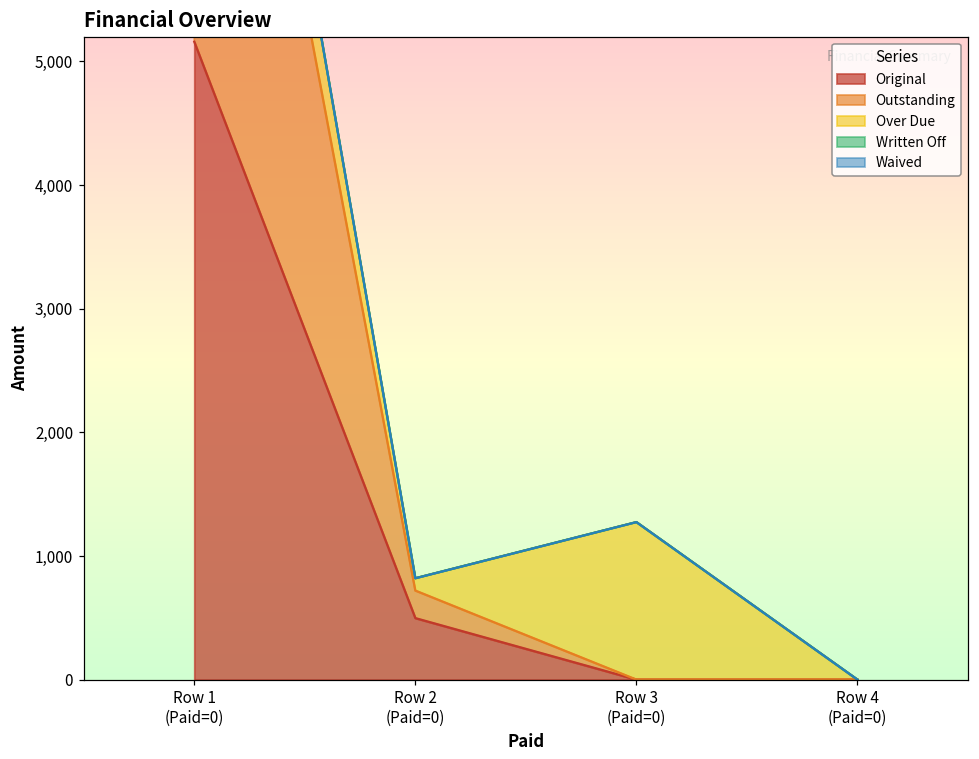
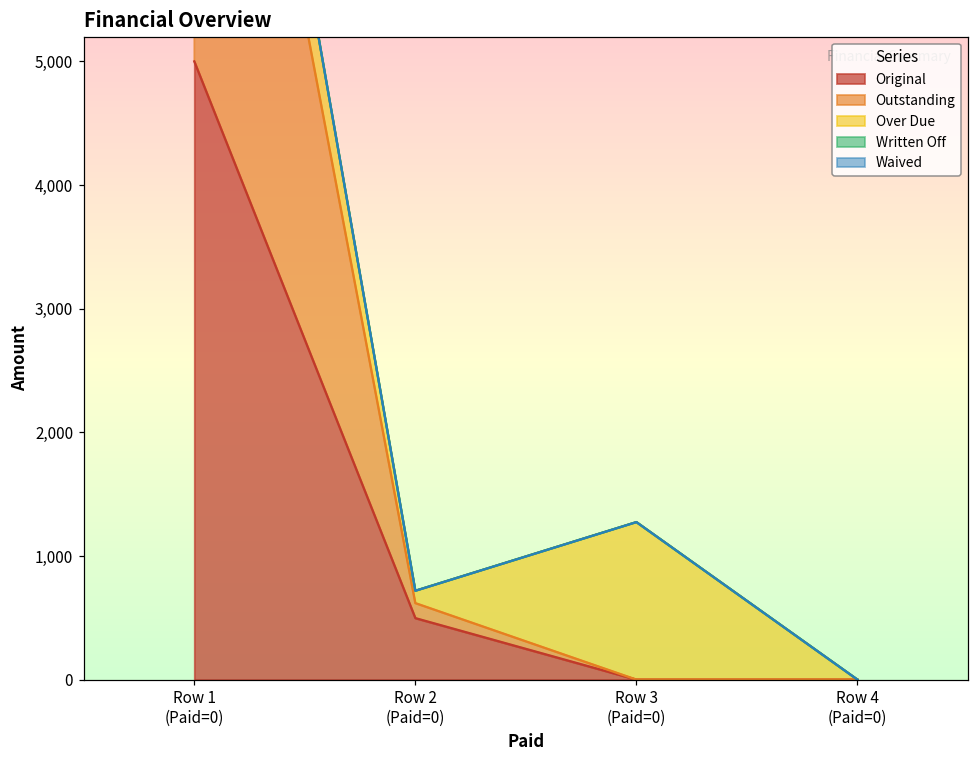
Original, Row 1 (Paid=0): 5,160 -> 5,000
Outstanding, Row 2 (Paid=0): 220 -> 120
